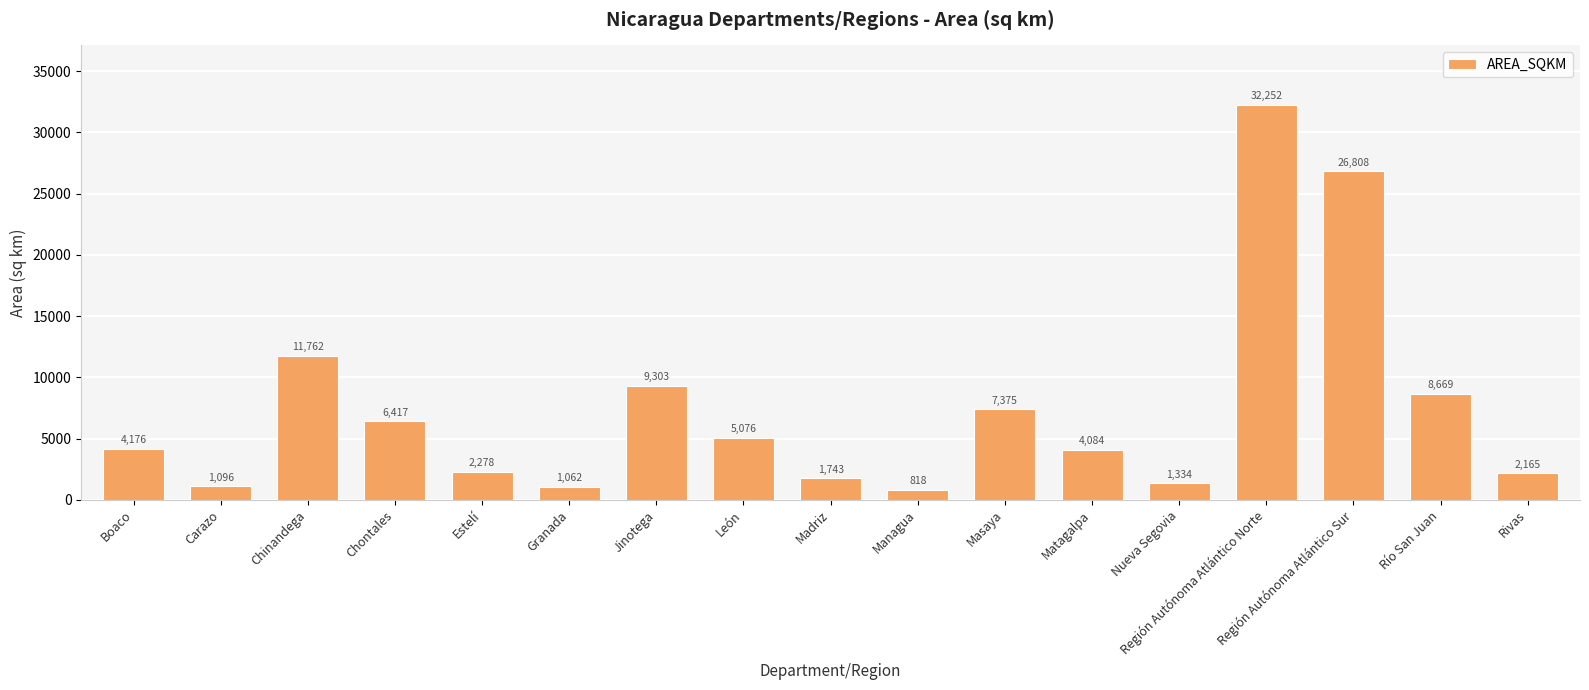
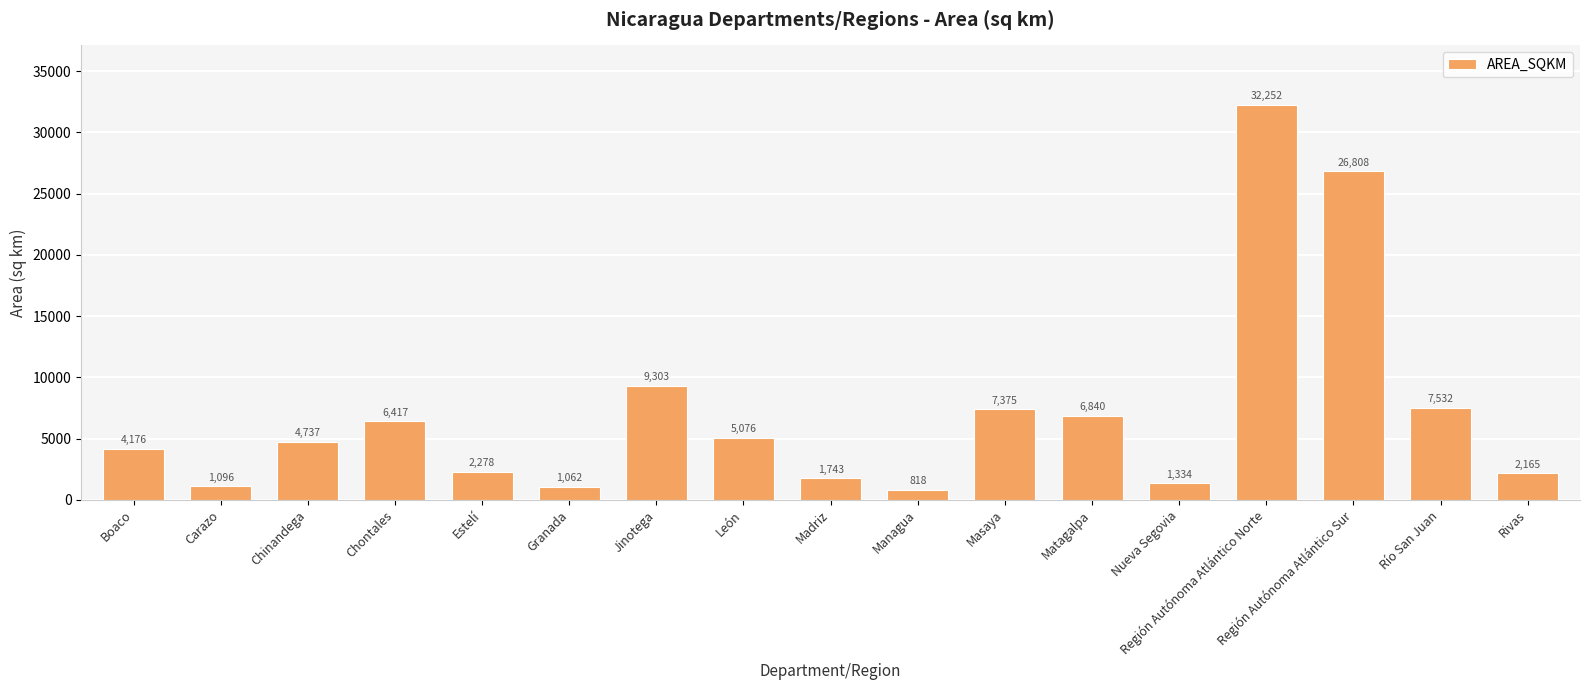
Chinandega: 11,762 -> 4,737
Matagalpa: 4,084 -> 6,840
Río San Juan: 8,669 -> 7,532
